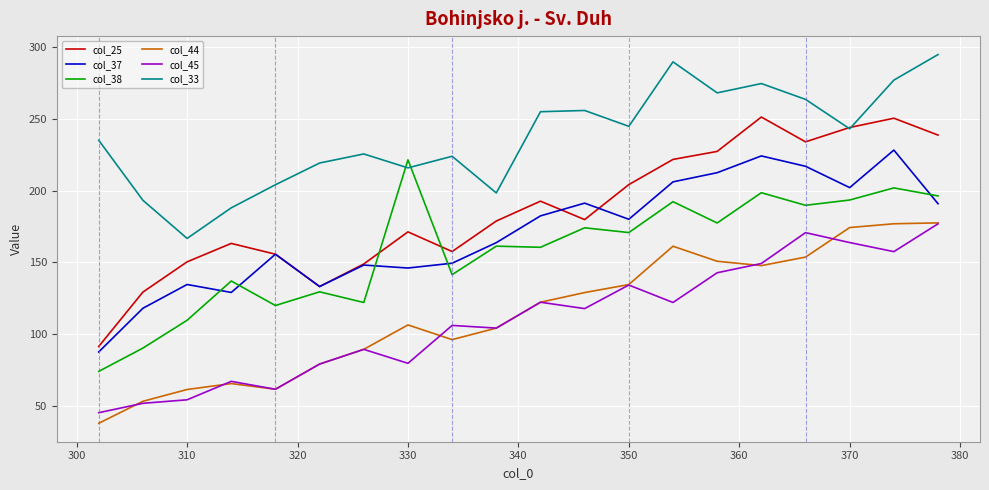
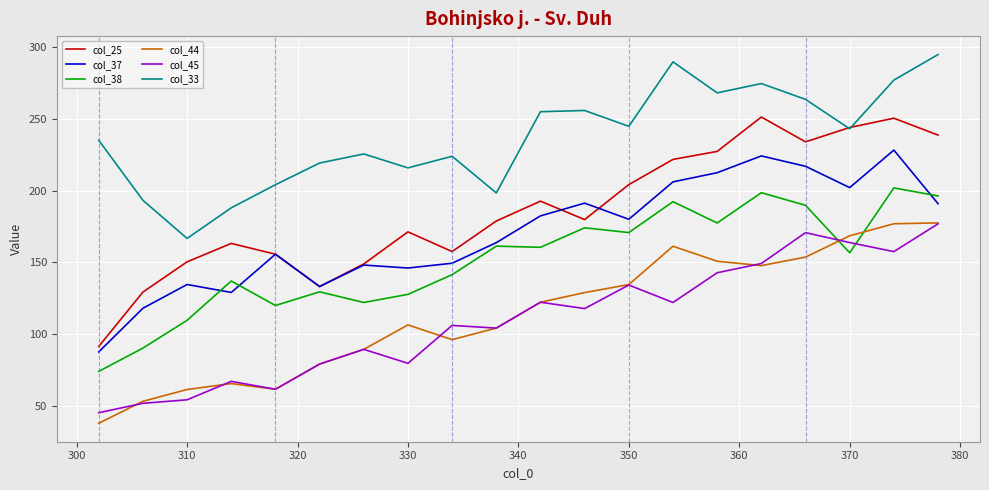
col_38, 330: 221 -> 128
col_38, 370: 193 -> 157
col_44, 370: 174 -> 169
